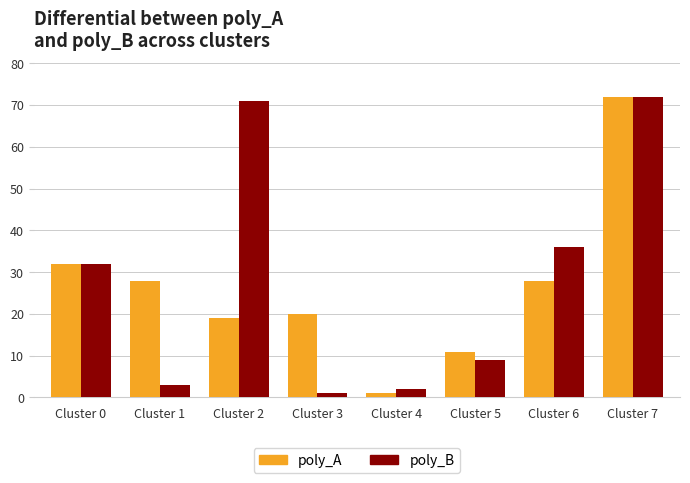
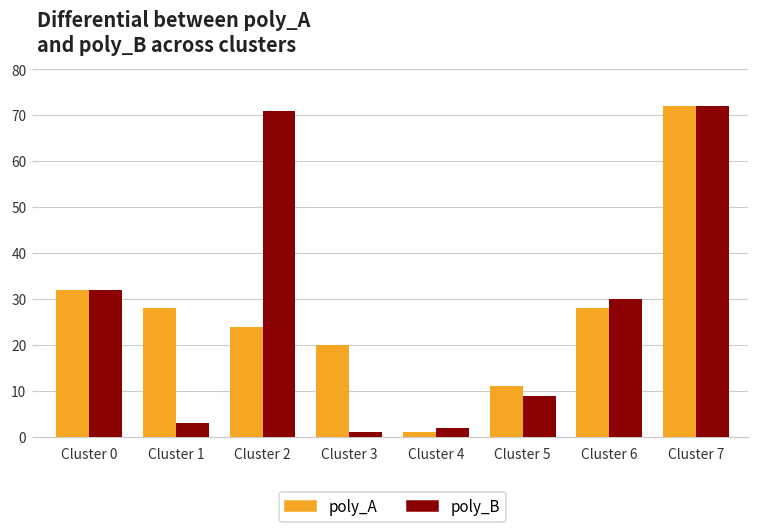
poly_A, Cluster 2: 19 -> 24
poly_B, Cluster 6: 36 -> 30
